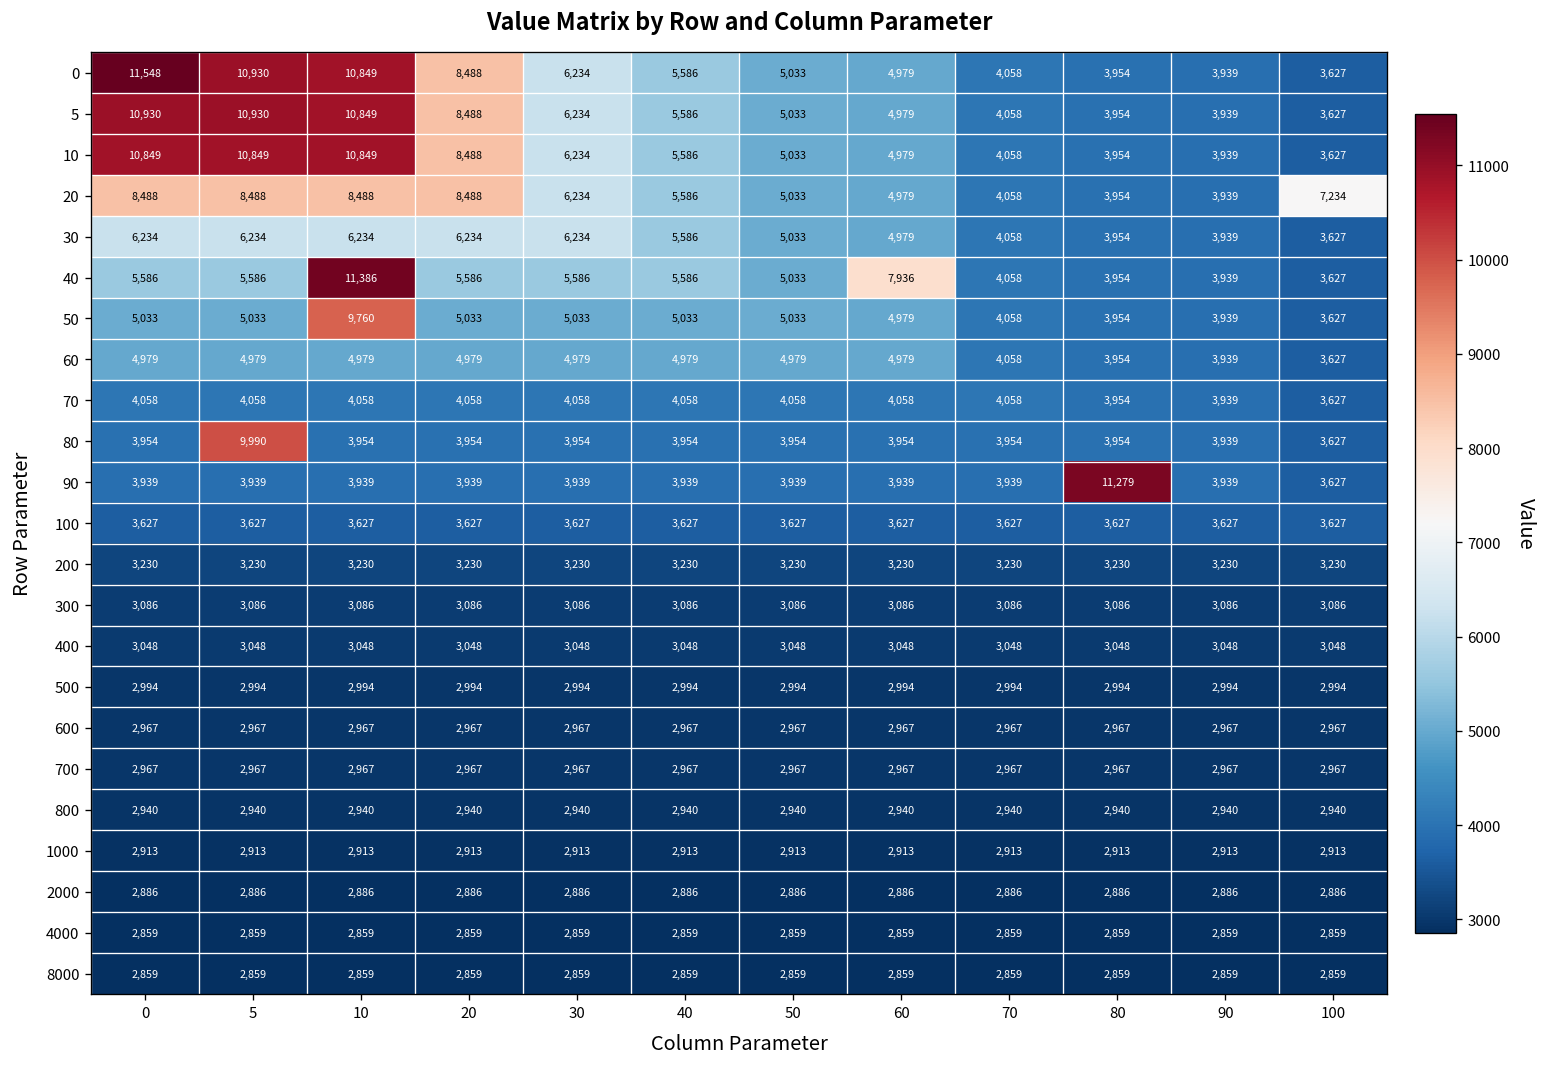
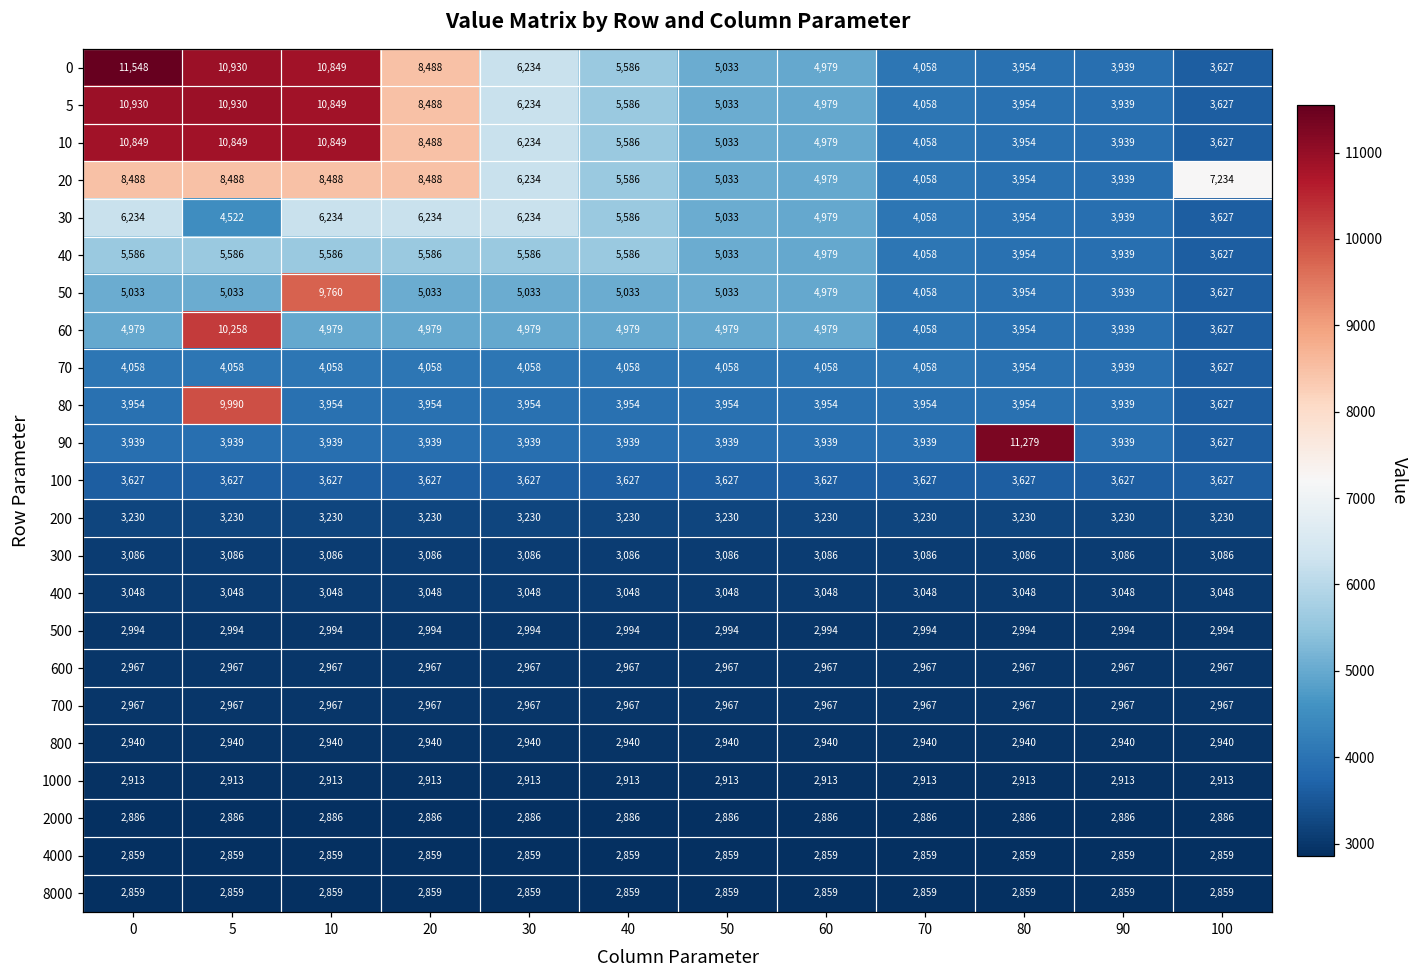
30, 5: 6,234 -> 4,522
40, 10: 11,386 -> 5,586
40, 60: 7,936 -> 4,979
60, 5: 4,979 -> 10,258
